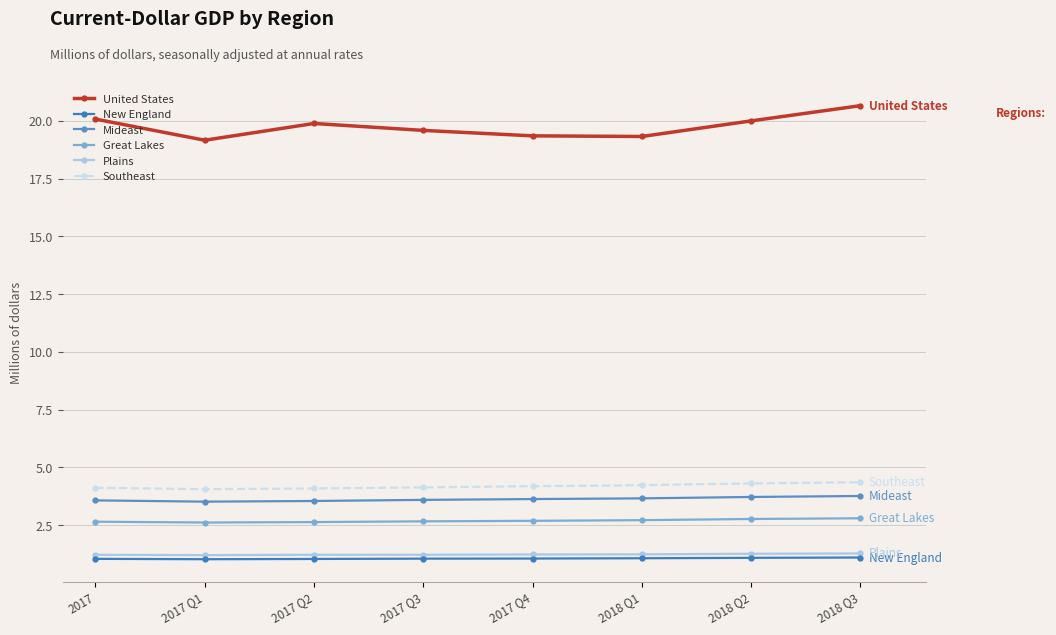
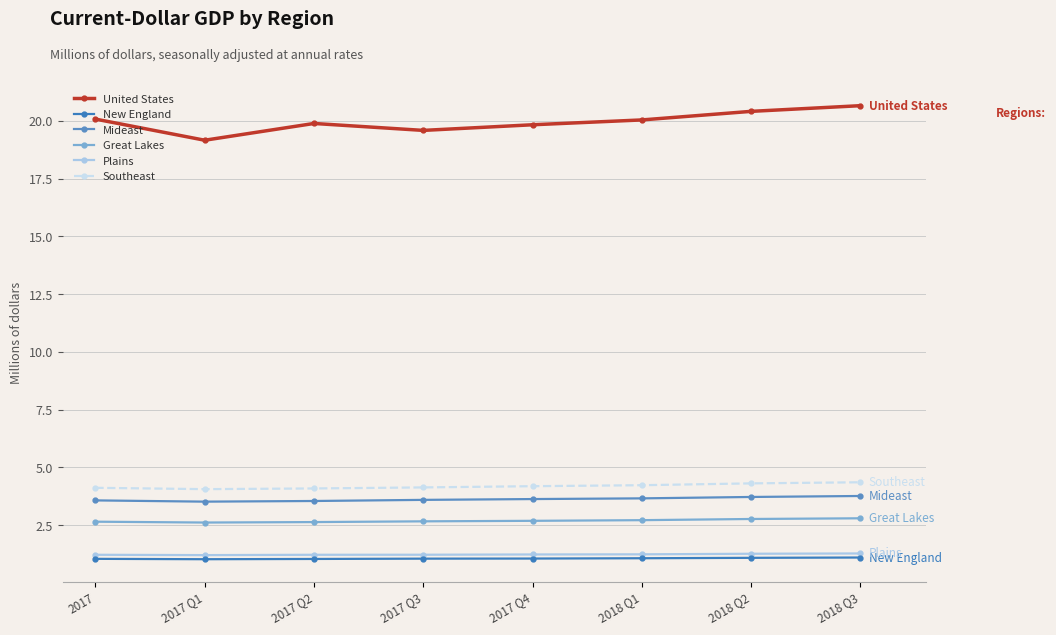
United States, 2017 Q4: 19.4 -> 19.8
United States, 2018 Q1: 19.3 -> 20.0
United States, 2018 Q2: 20.0 -> 20.4
